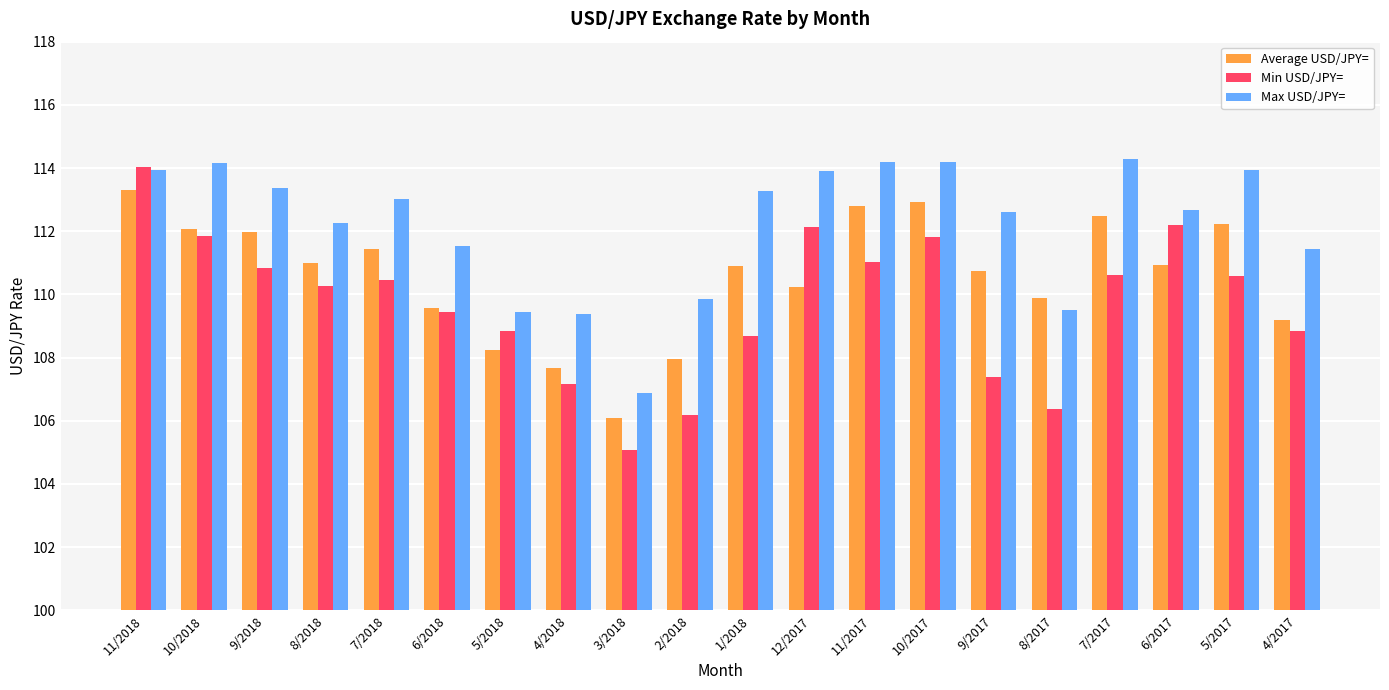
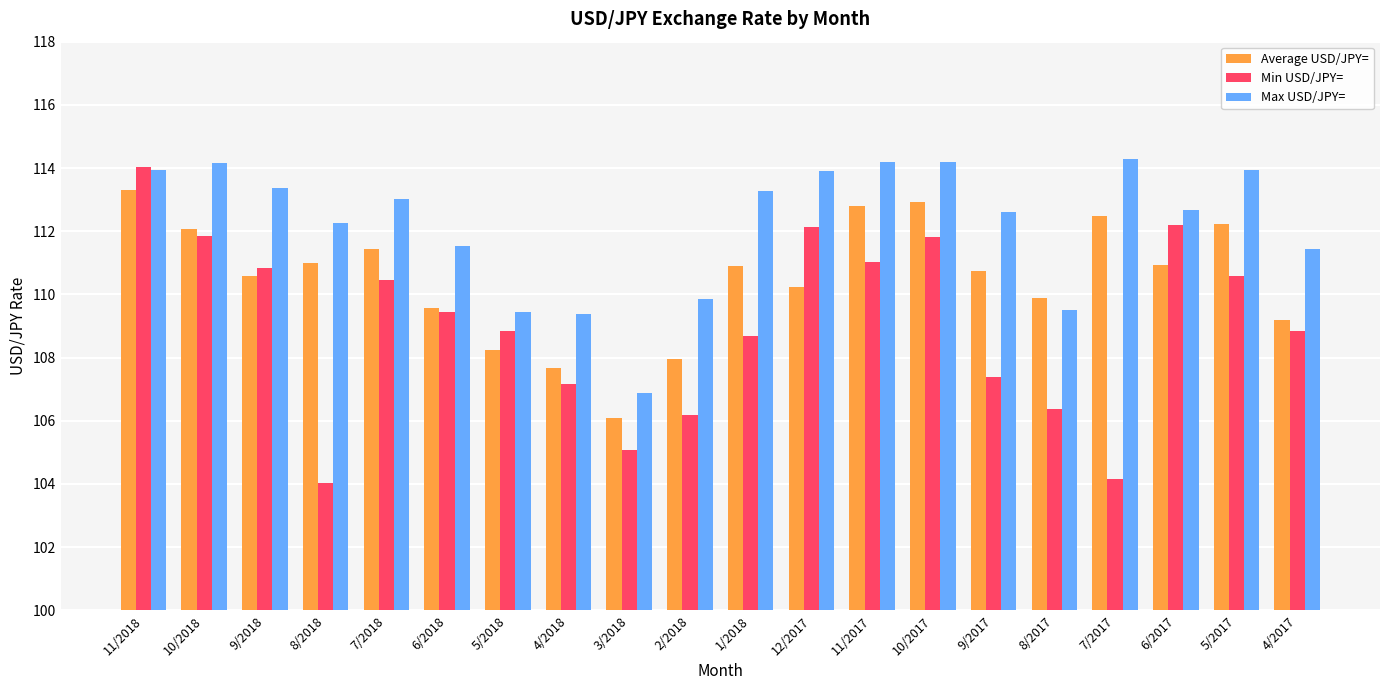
Average USD/JPY=, 9/2018: 112.0 -> 110.6
Min USD/JPY=, 8/2018: 110.3 -> 104.0
Min USD/JPY=, 7/2017: 110.6 -> 104.1
